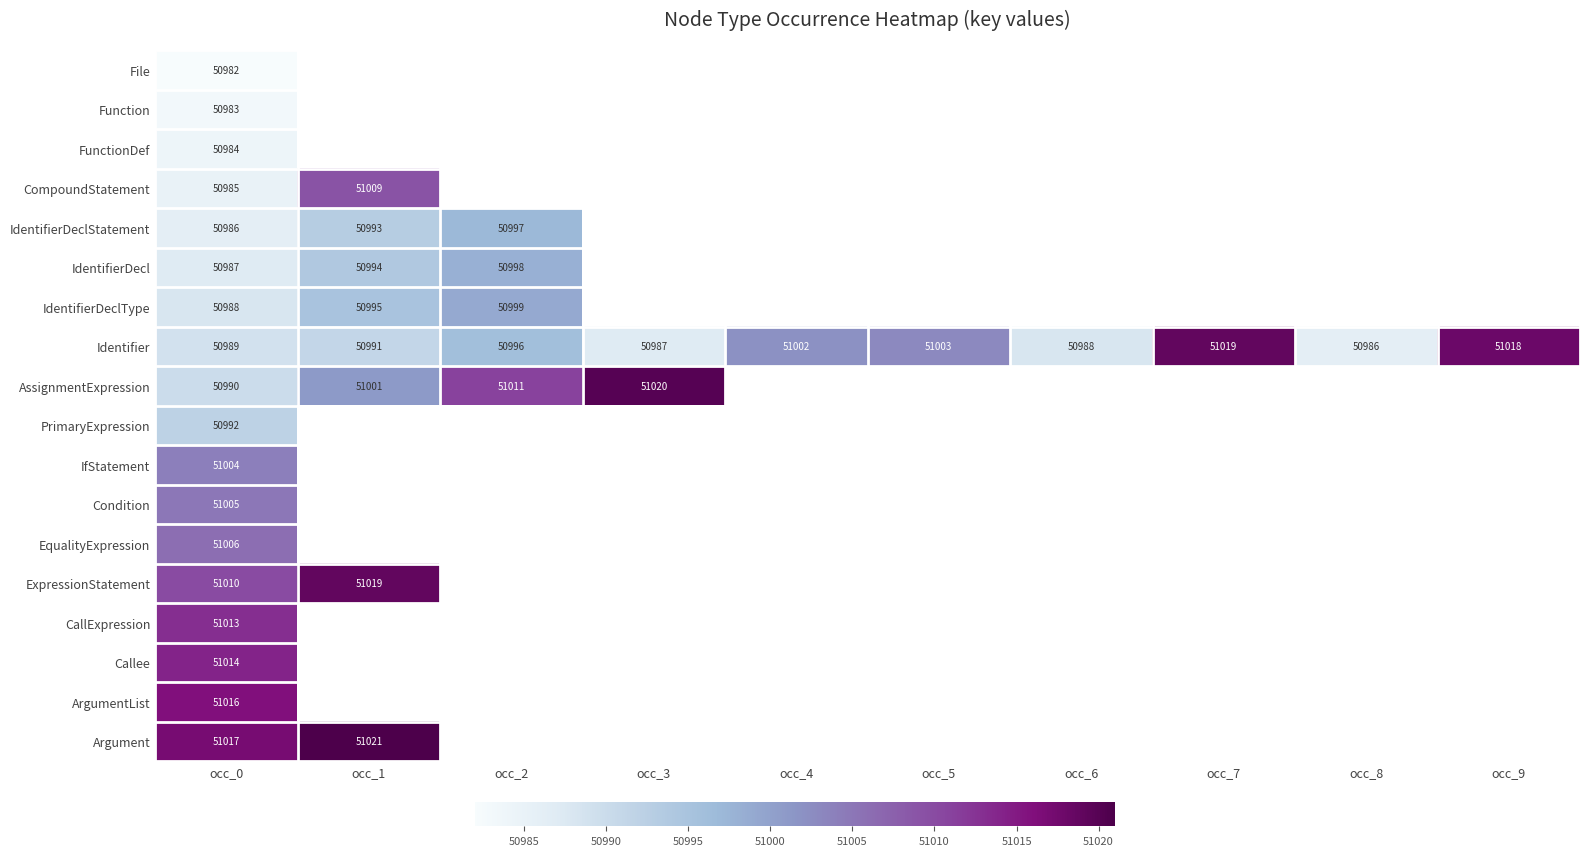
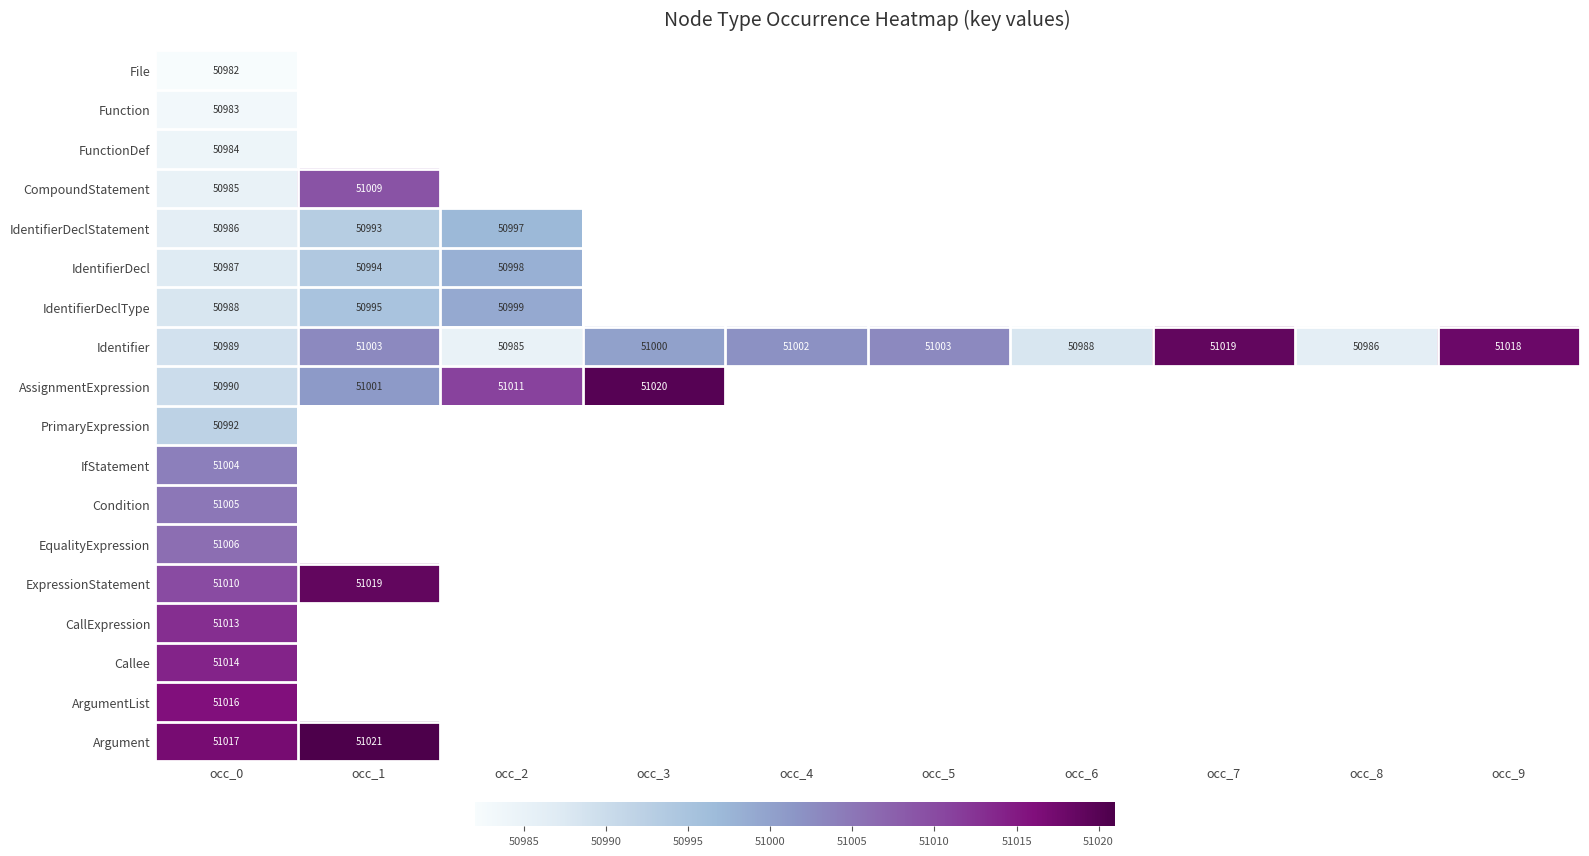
Identifier, occ_1: 50991 -> 51003
Identifier, occ_2: 50996 -> 50985
Identifier, occ_3: 50987 -> 51000
